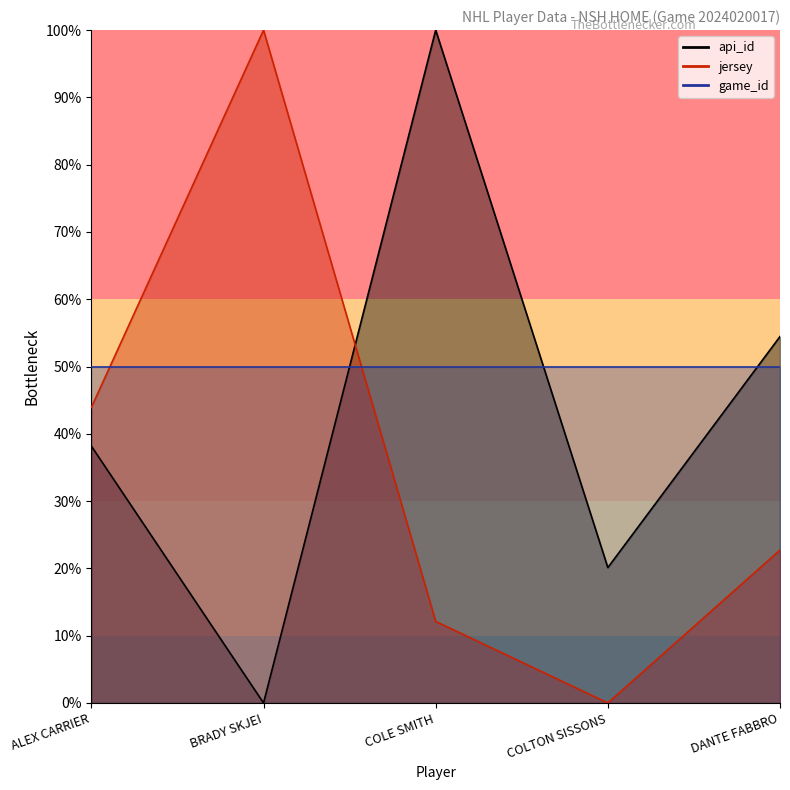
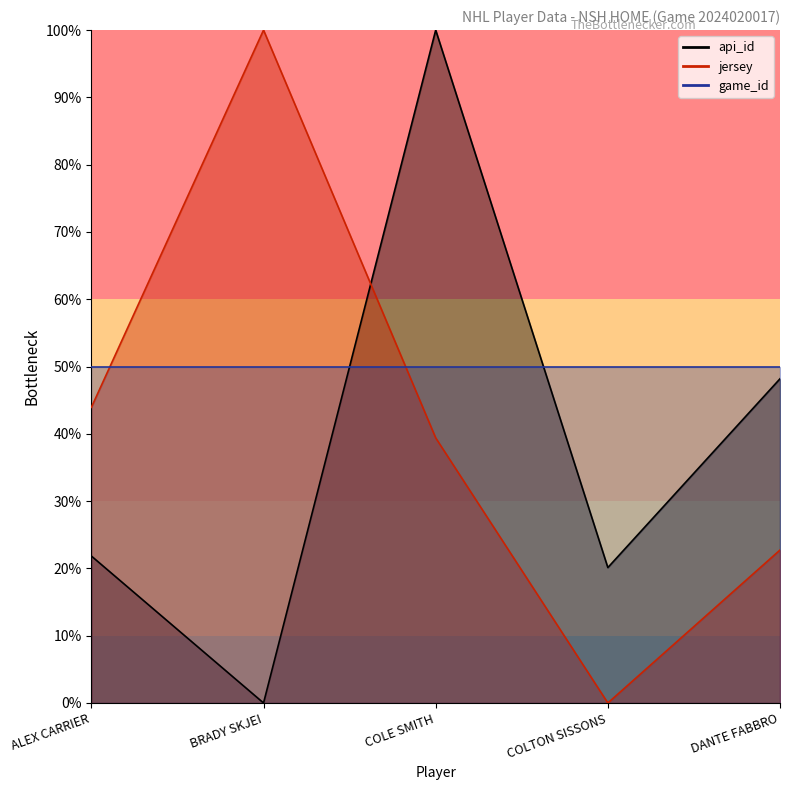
api_id, ALEX CARRIER: 38% -> 22%
jersey, COLE SMITH: 12% -> 39%
api_id, DANTE FABBRO: 54% -> 48%
